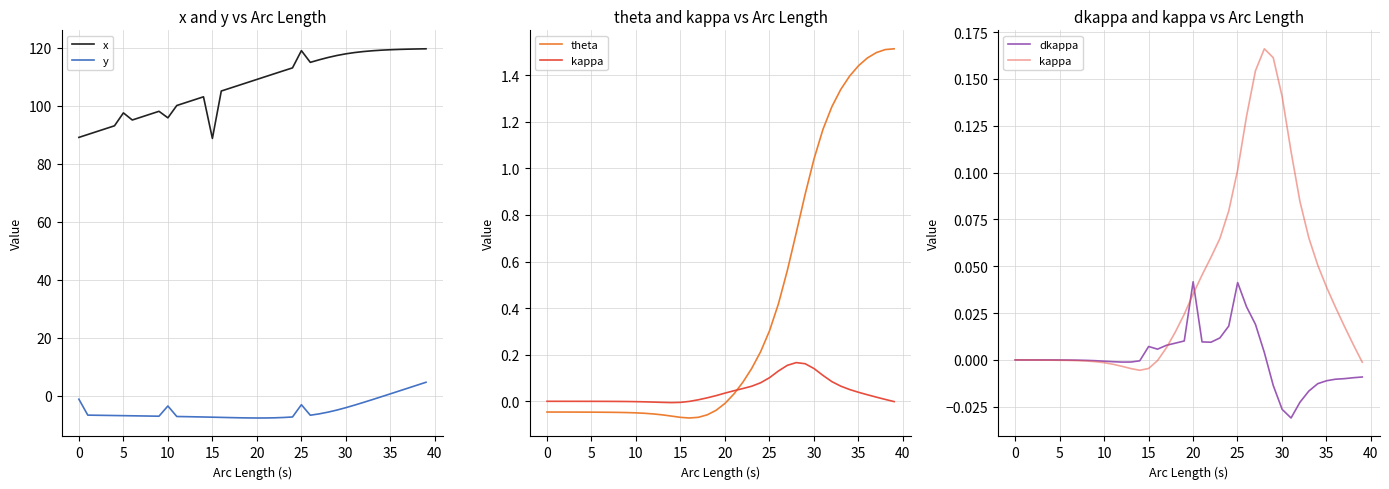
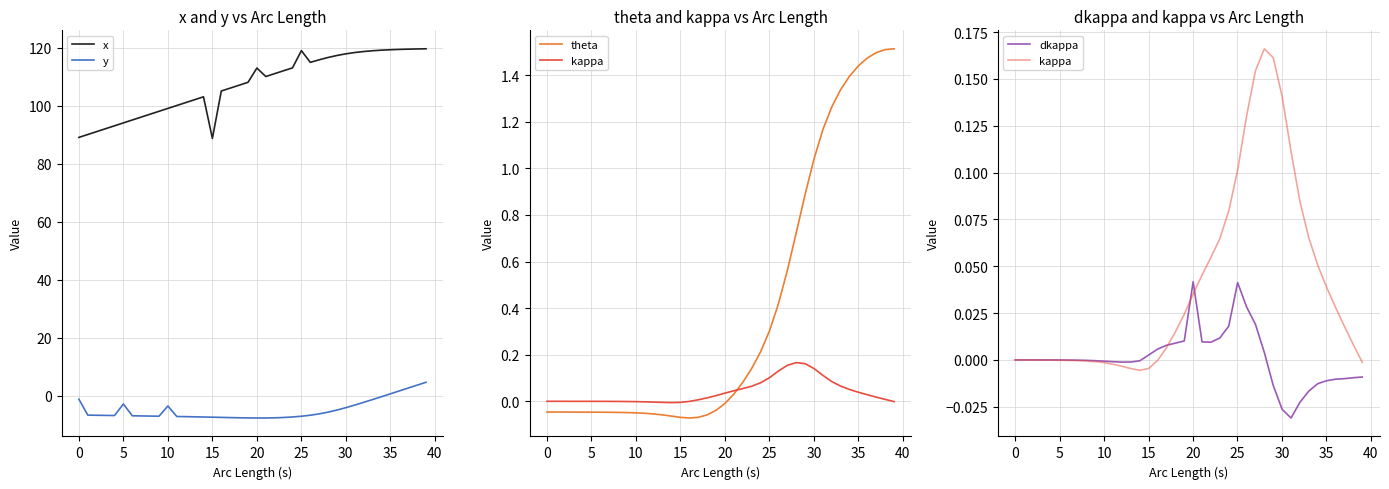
x and y vs Arc Length, x, 5: 97 -> 94
x and y vs Arc Length, y, 5: -7 -> -3
x and y vs Arc Length, x, 10: 96 -> 99
x and y vs Arc Length, x, 20: 109 -> 113
x and y vs Arc Length, y, 25: -3 -> -7
dkappa and kappa vs Arc Length, dkappa, 15: 0.007 -> 0.003
